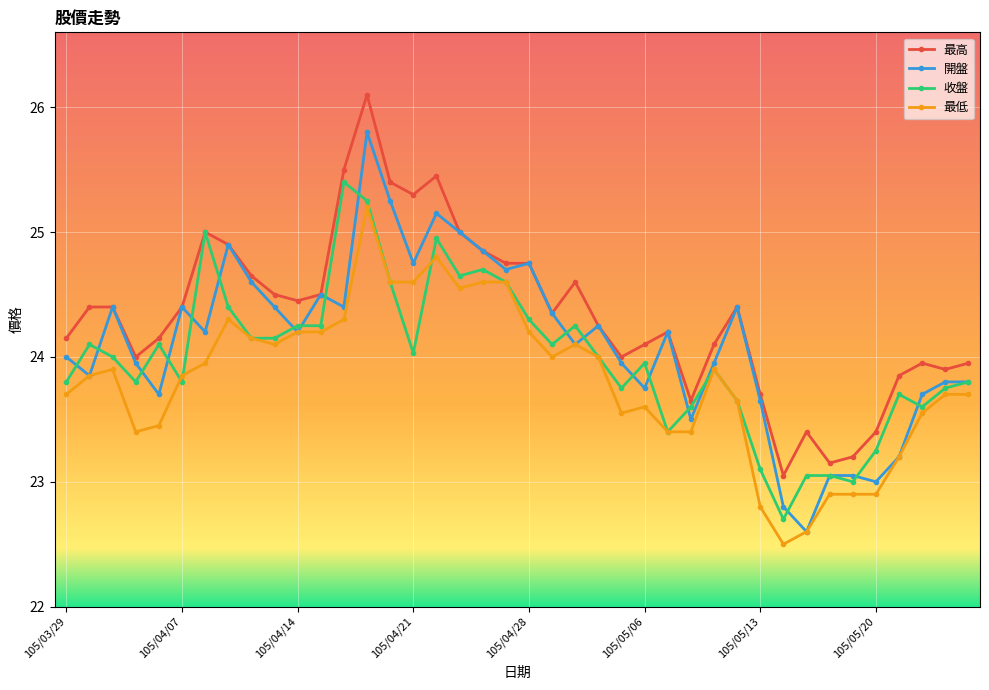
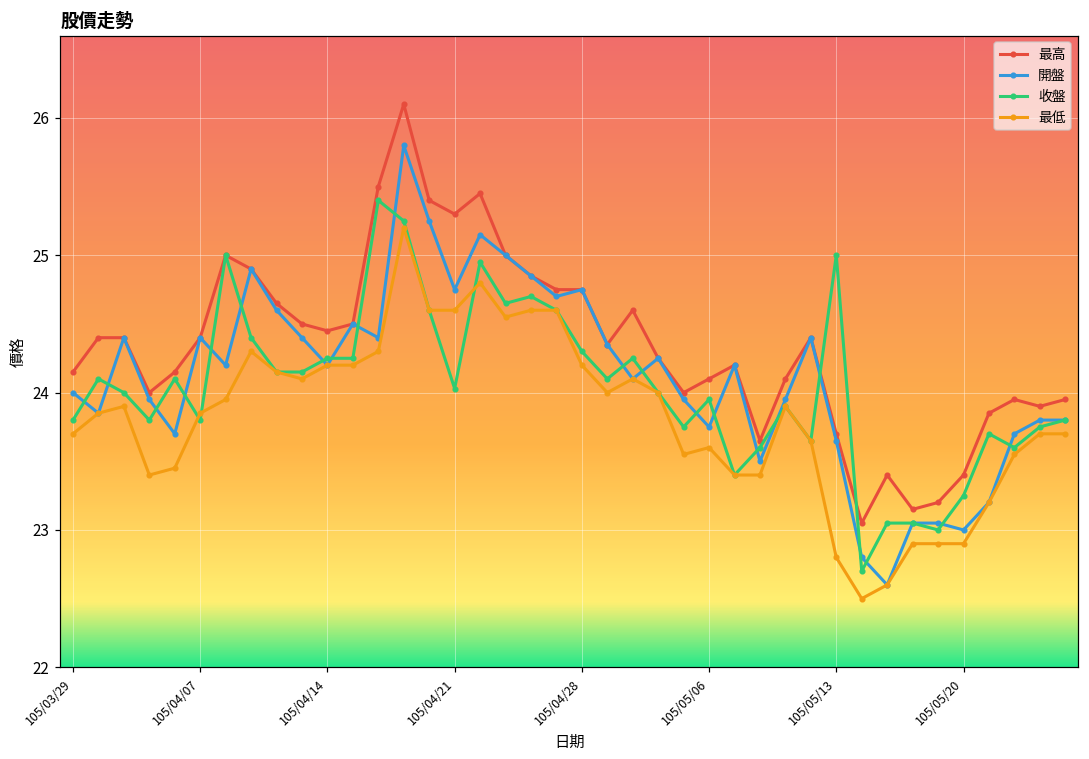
收盤, 105/05/13: 23.1 -> 25.0
